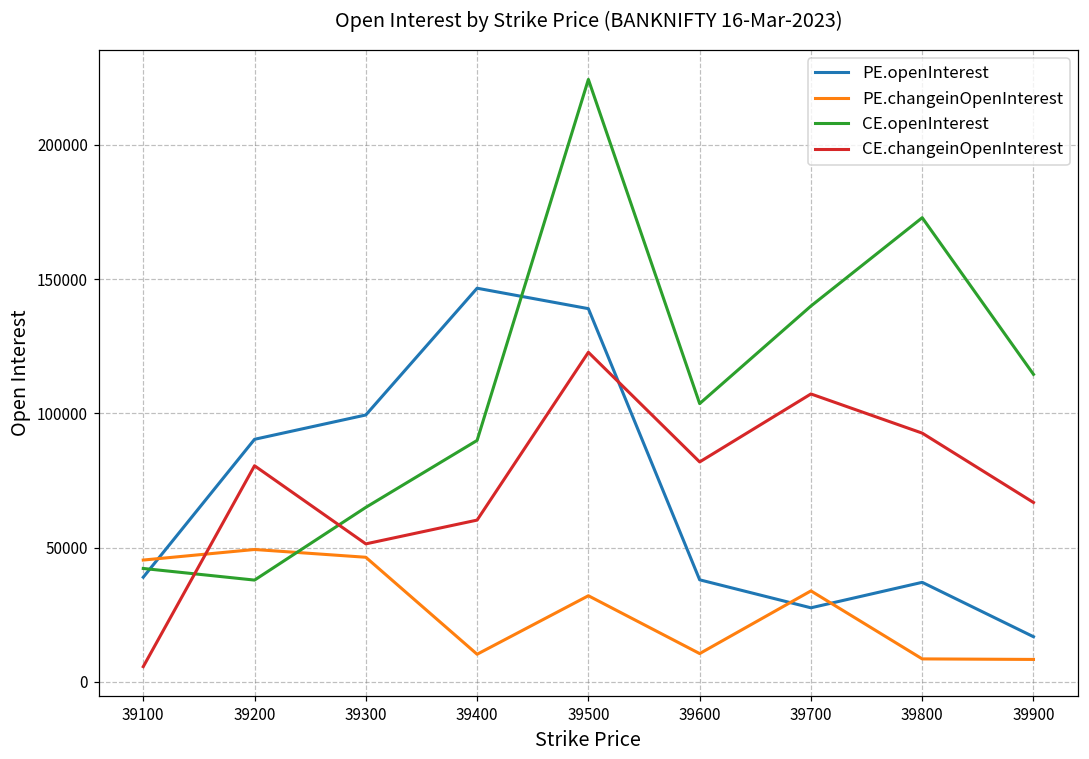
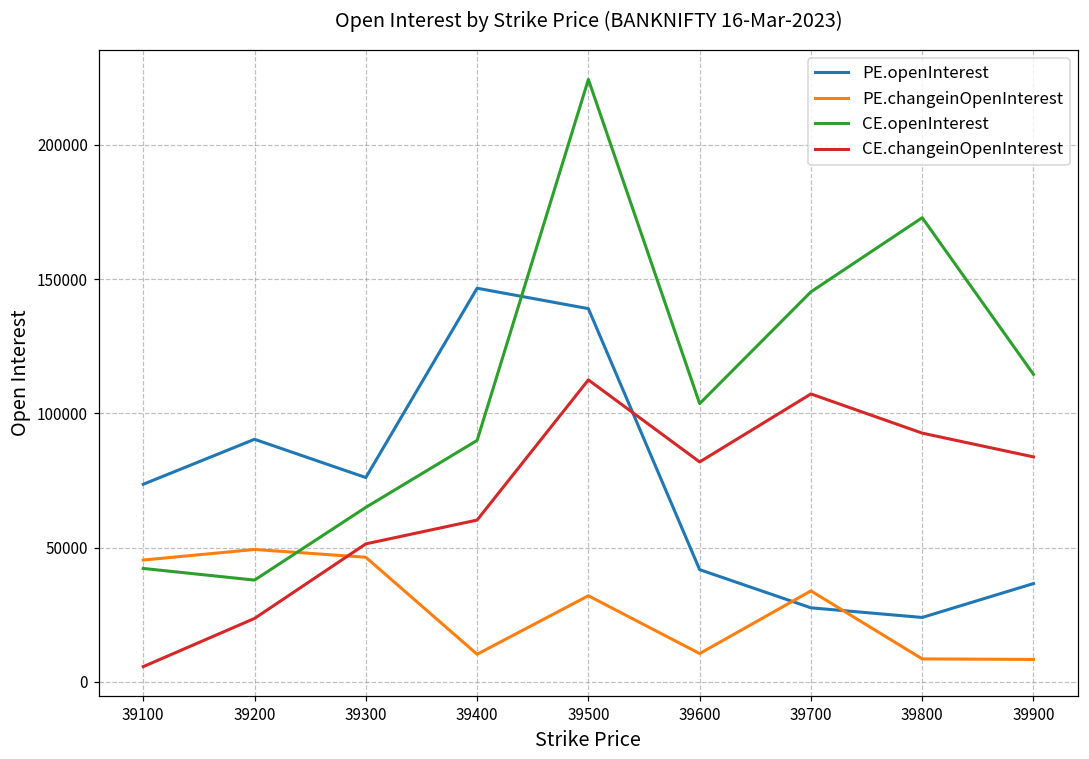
PE.openInterest, 39100: 39000 -> 74000
CE.changeinOpenInterest, 39200: 81000 -> 24000
PE.openInterest, 39300: 99000 -> 76000
CE.changeinOpenInterest, 39500: 123000 -> 112000
PE.openInterest, 39600: 38000 -> 42000
CE.openInterest, 39700: 140000 -> 145000
PE.openInterest, 39800: 37000 -> 24000
PE.openInterest, 39900: 17000 -> 37000
CE.changeinOpenInterest, 39900: 67000 -> 84000
